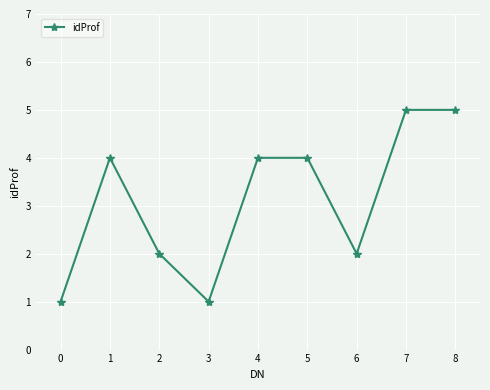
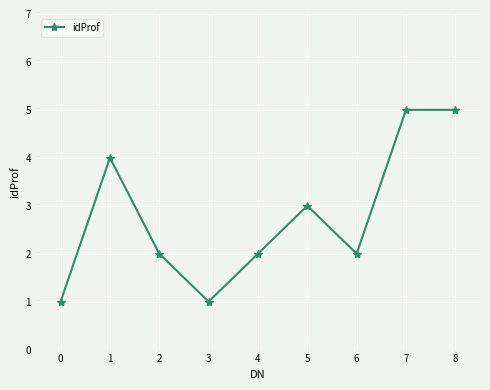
4: 4 -> 2
5: 4 -> 3
